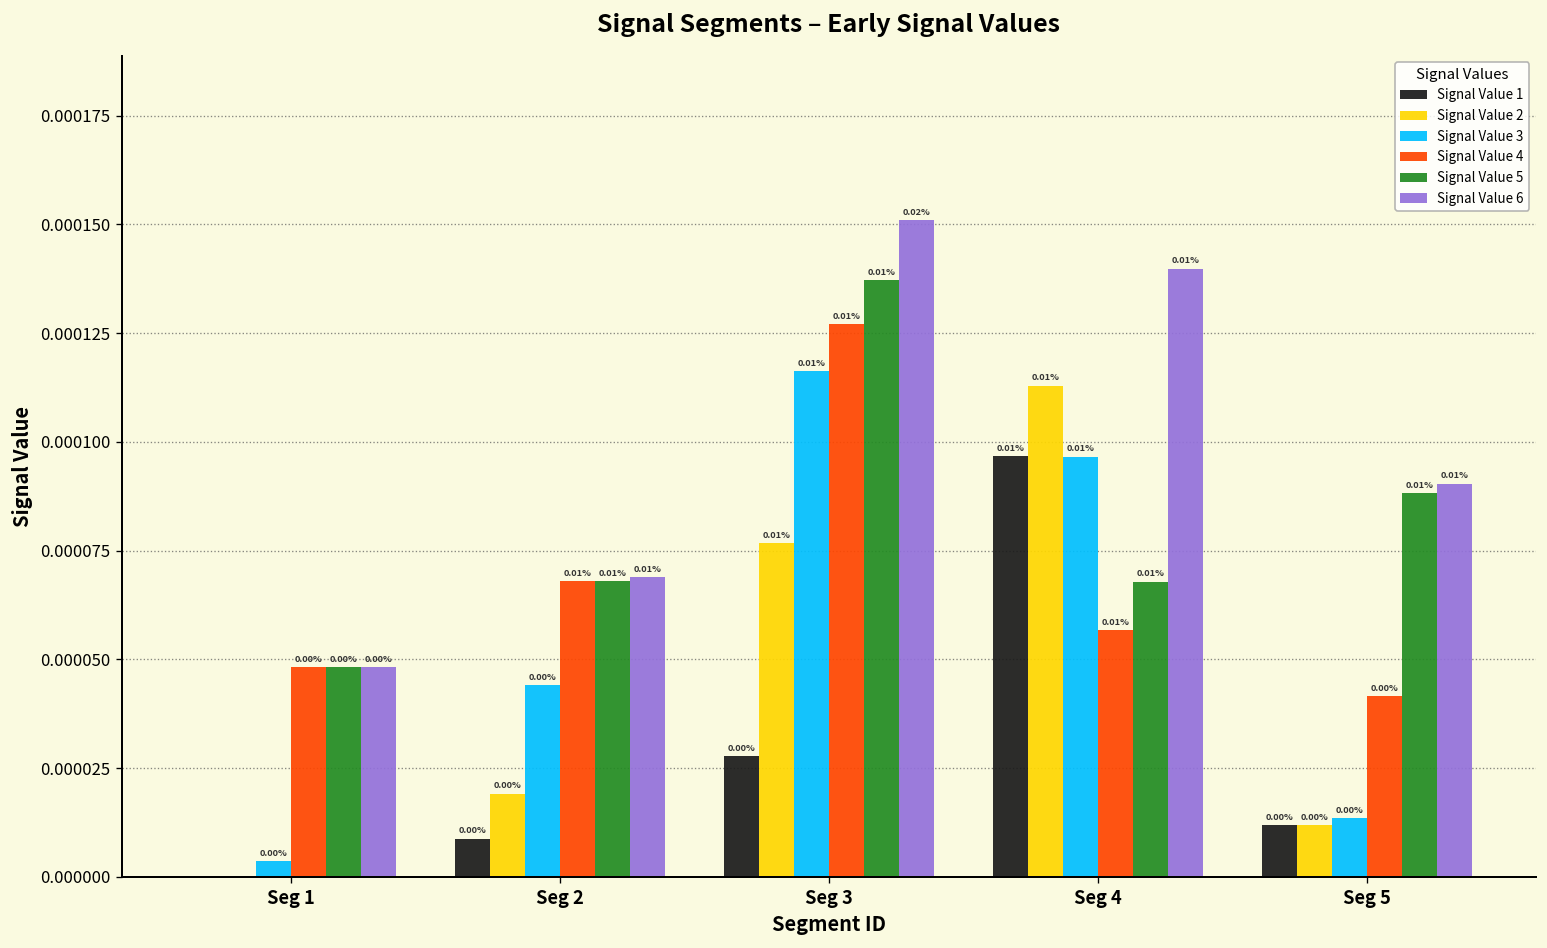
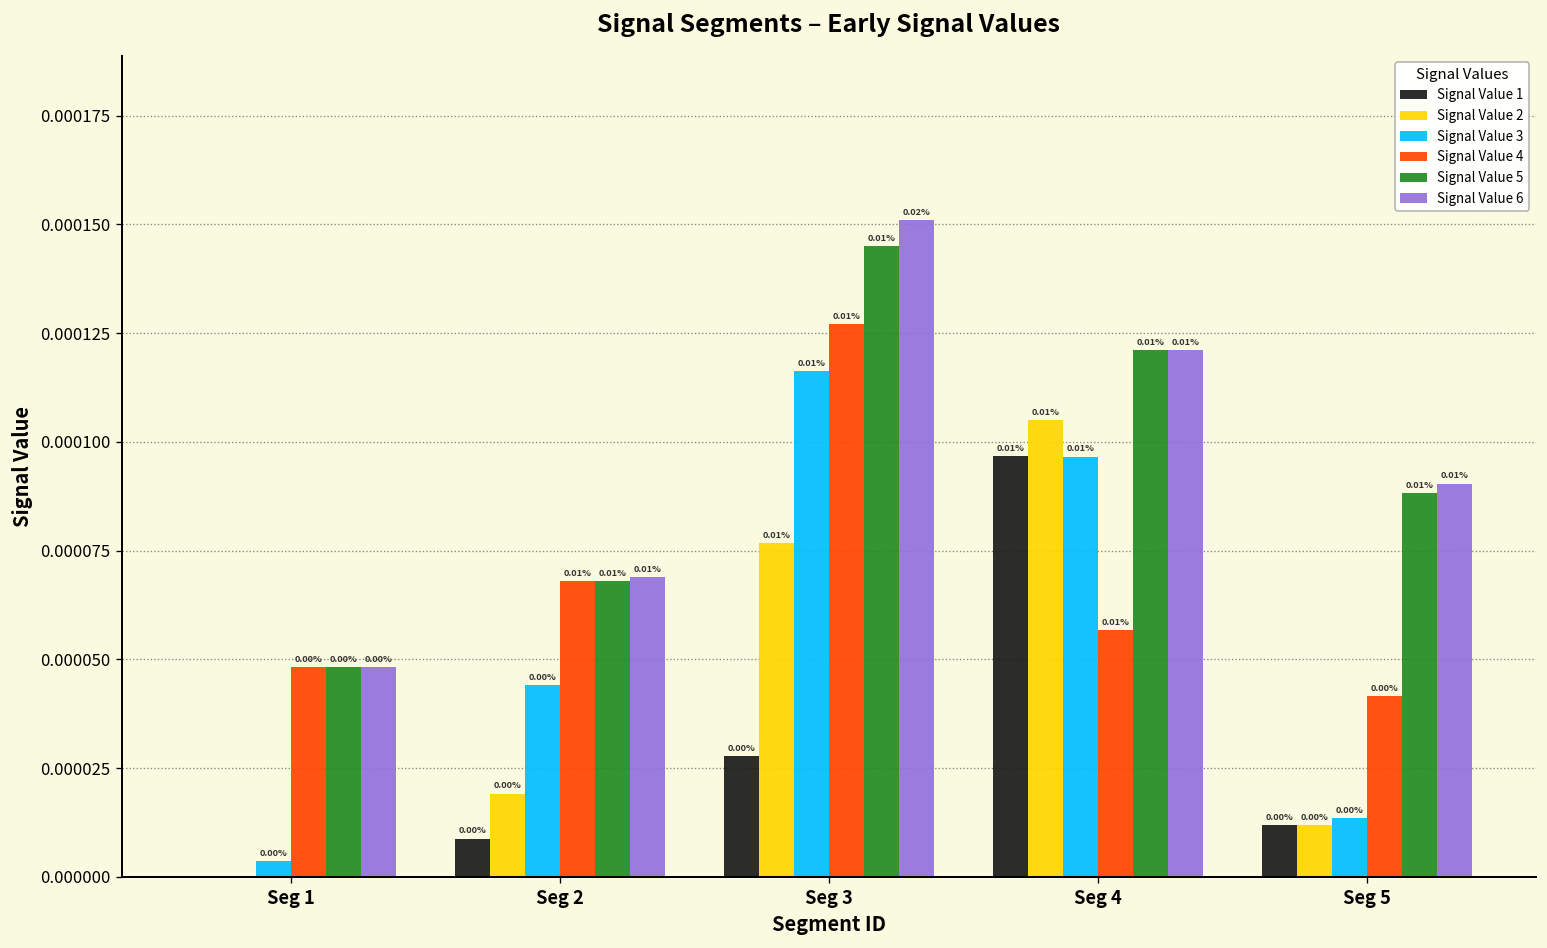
Signal Value 5, Seg 3: 0.000137 -> 0.000145
Signal Value 2, Seg 4: 0.000113 -> 0.000105
Signal Value 5, Seg 4: 0.000068 -> 0.000121
Signal Value 6, Seg 4: 0.000140 -> 0.000121
